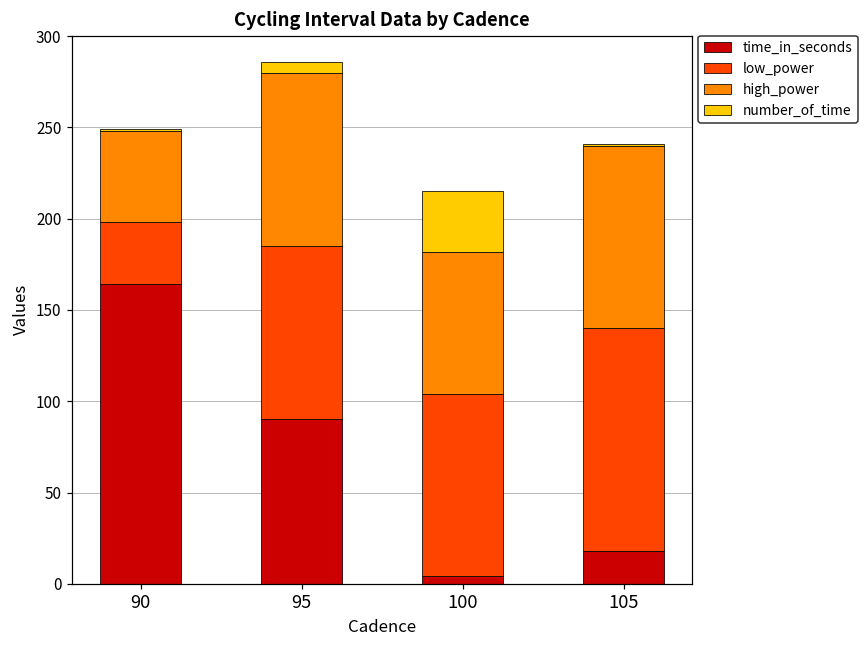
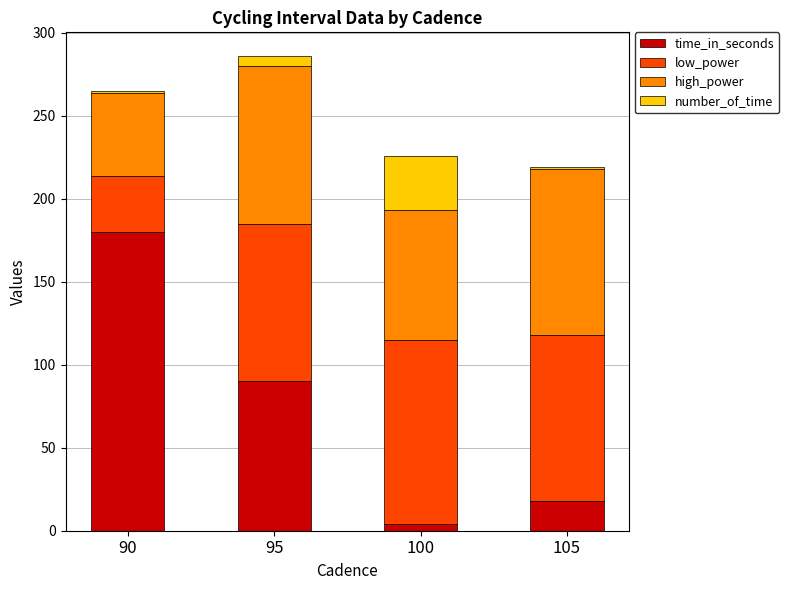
time_in_seconds, 90: 164 -> 180
low_power, 100: 100 -> 111
low_power, 105: 122 -> 100
